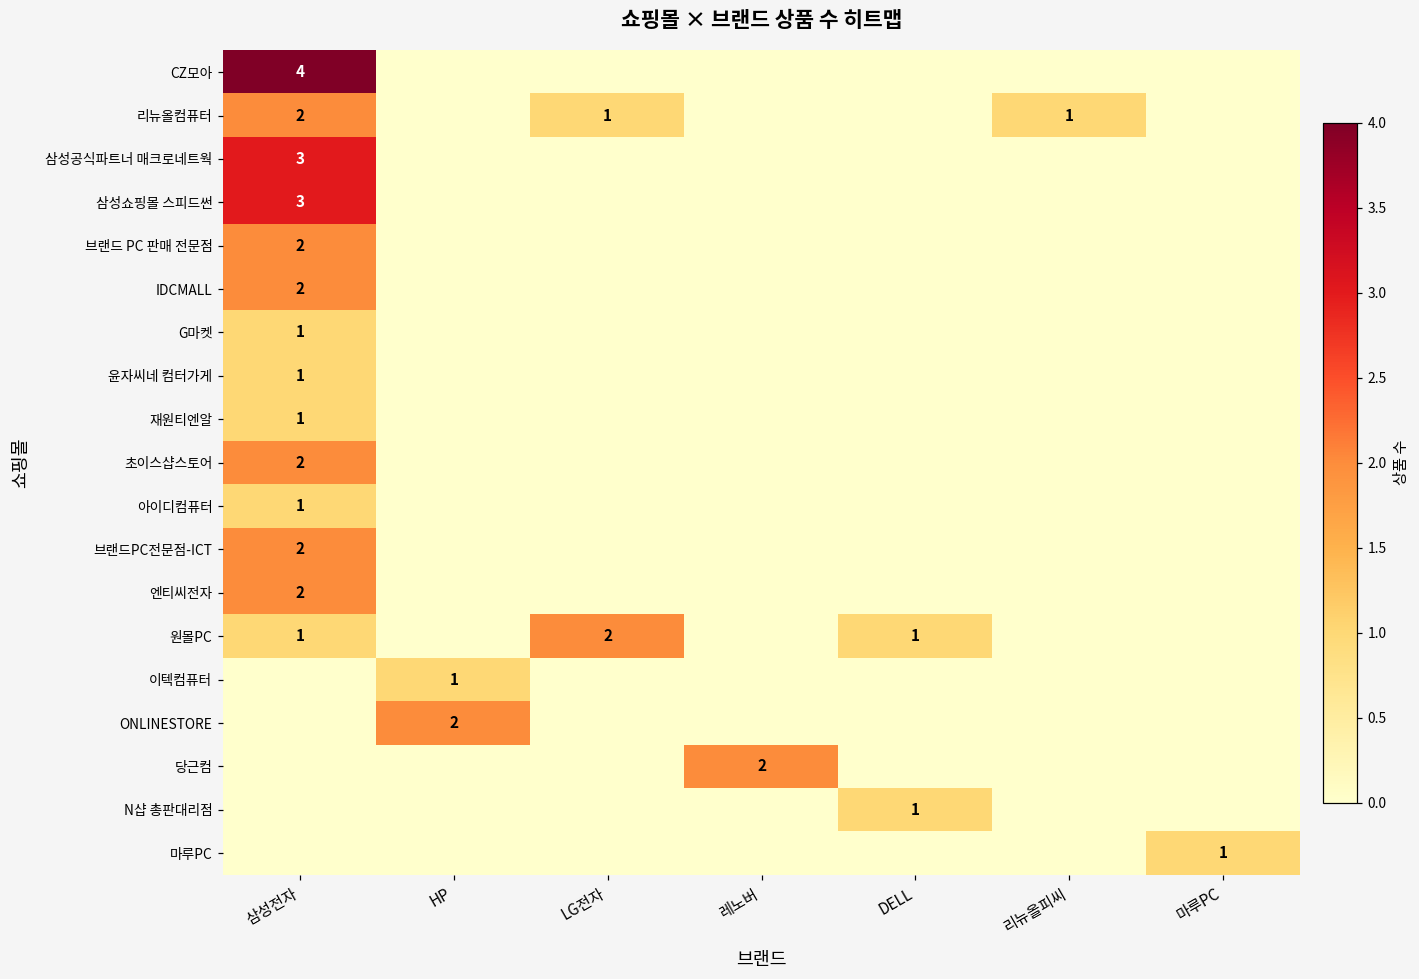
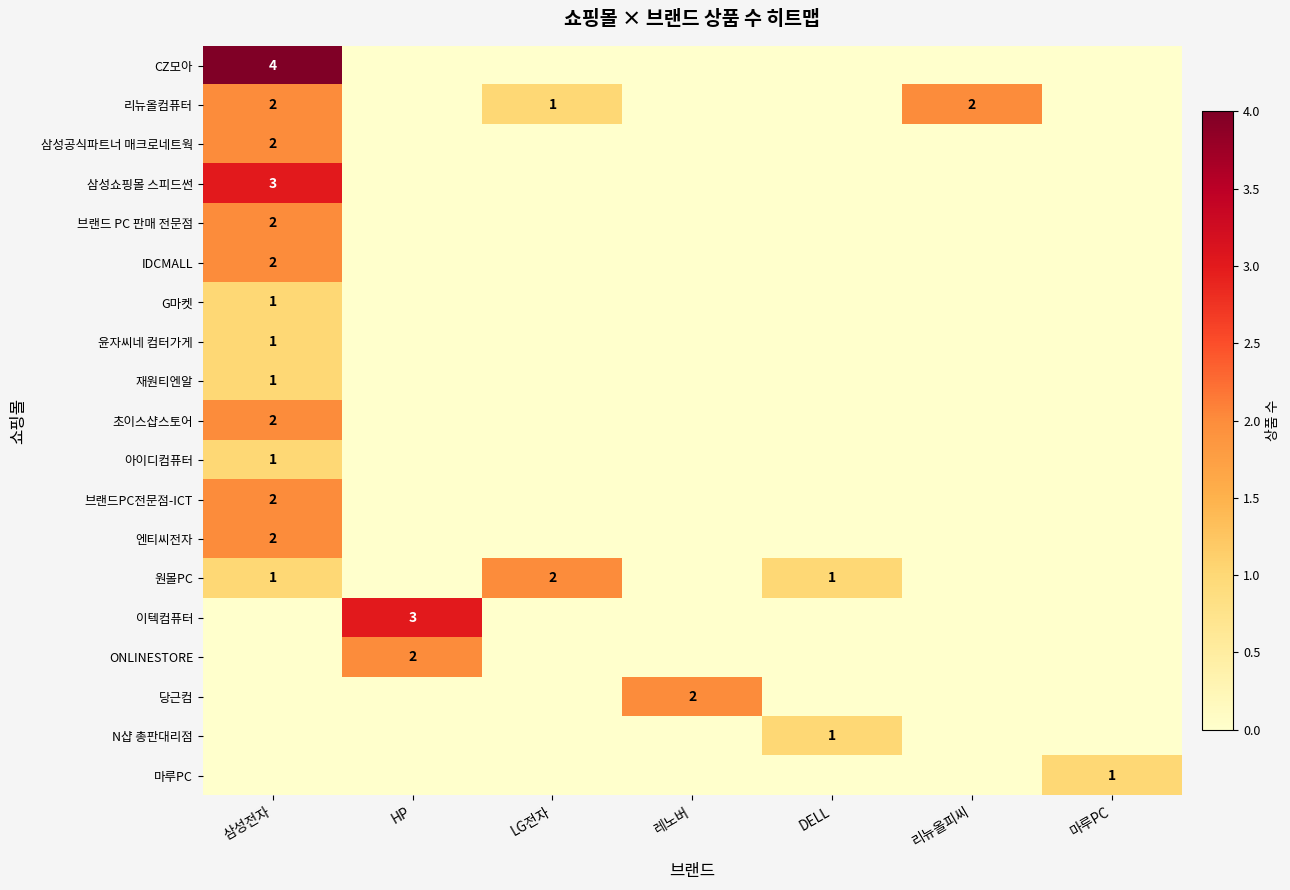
리뉴올컴퓨터, 리뉴올피씨: 1 -> 2
삼성공식파트너 매크로네트웍, 삼성전자: 3 -> 2
이텍컴퓨터, HP: 1 -> 3
